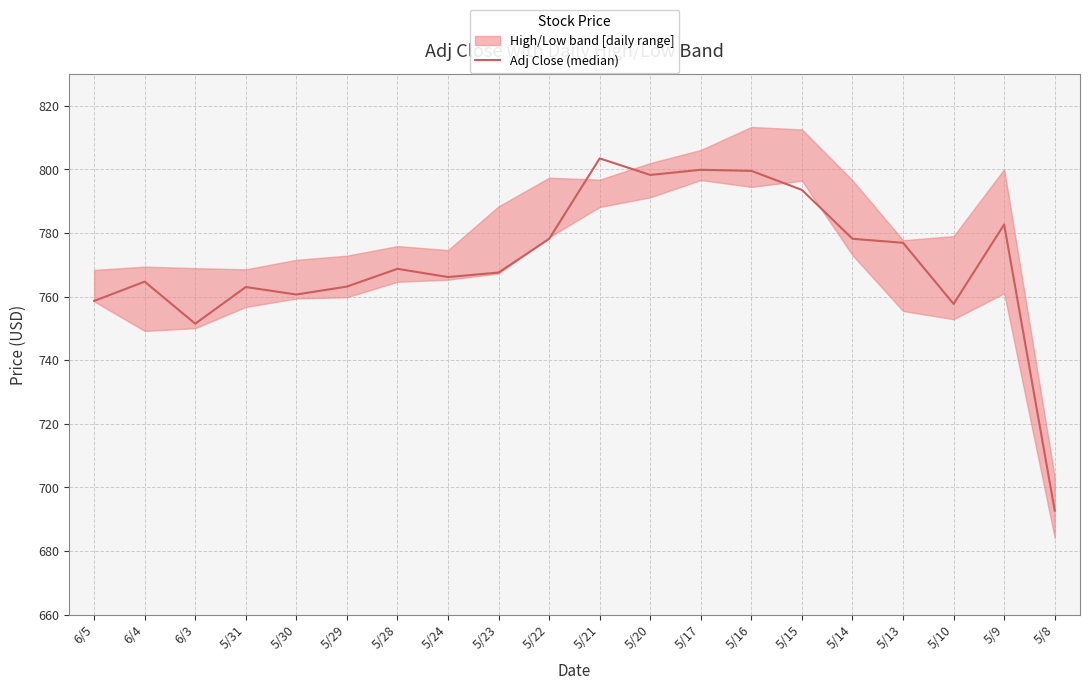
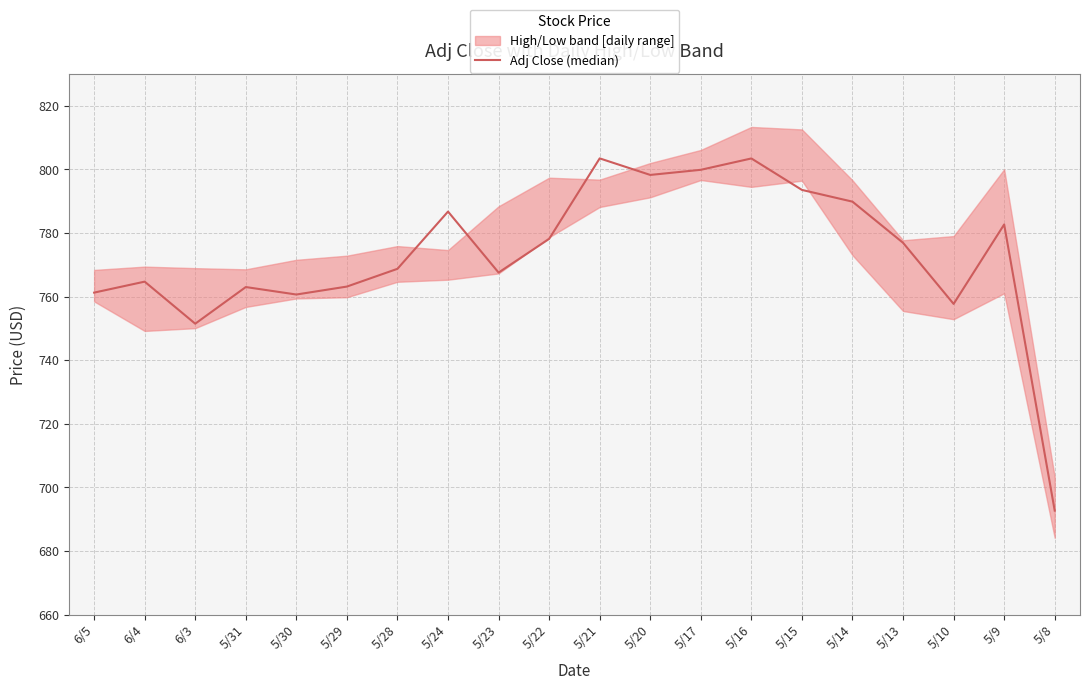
Adj Close (median), 6/5: 759 -> 761
Adj Close (median), 5/24: 766 -> 787
Adj Close (median), 5/16: 800 -> 803
Adj Close (median), 5/14: 778 -> 790
